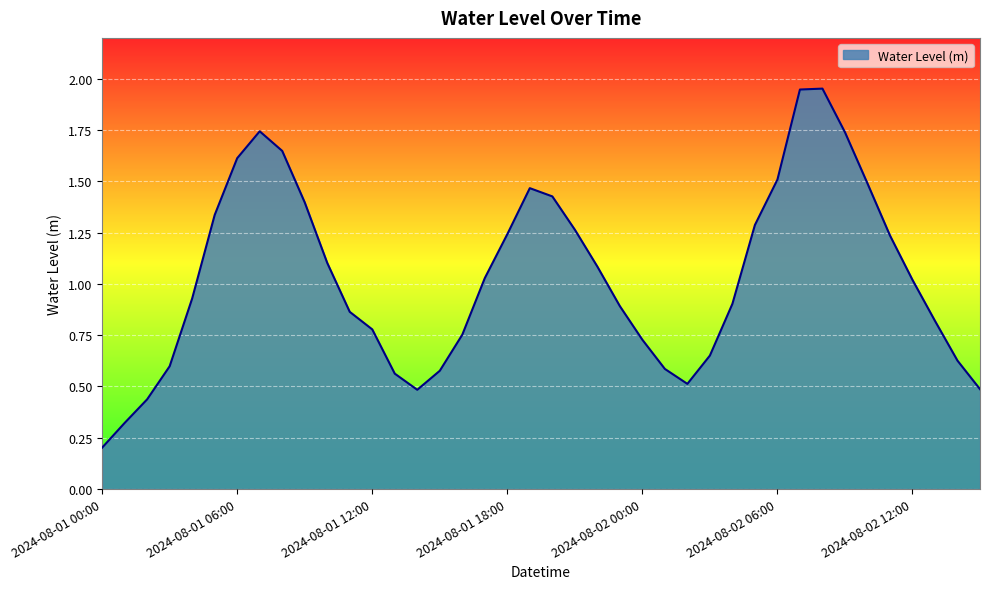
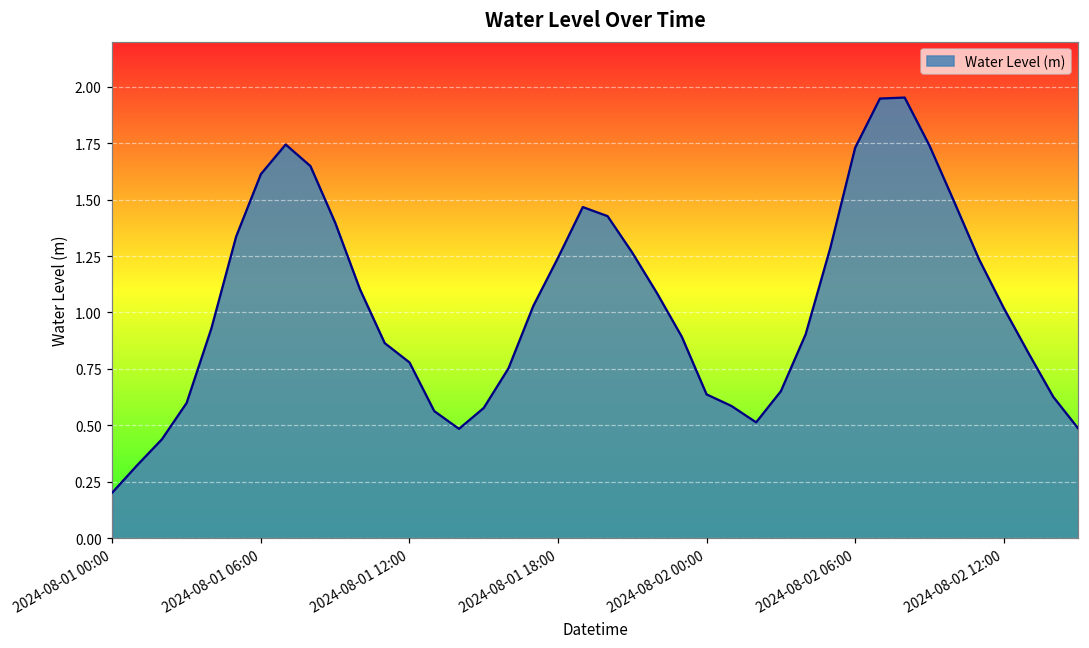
2024-08-02 00:00: 0.73 -> 0.64
2024-08-02 06:00: 1.51 -> 1.73
